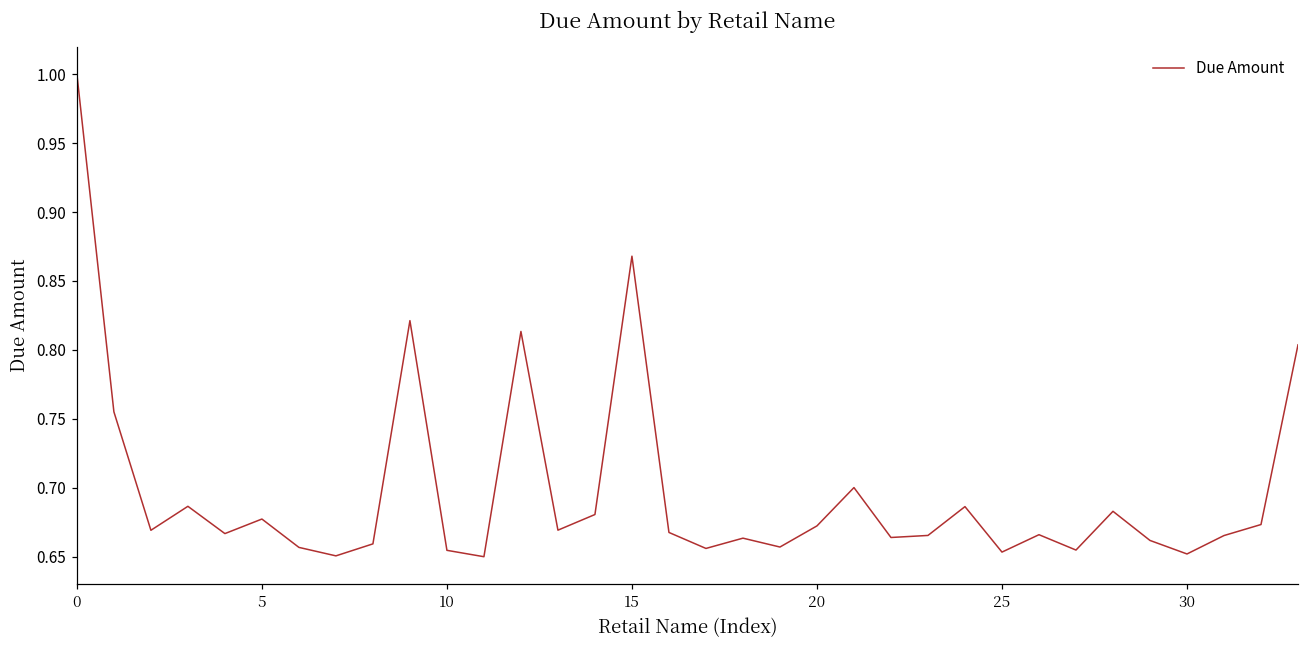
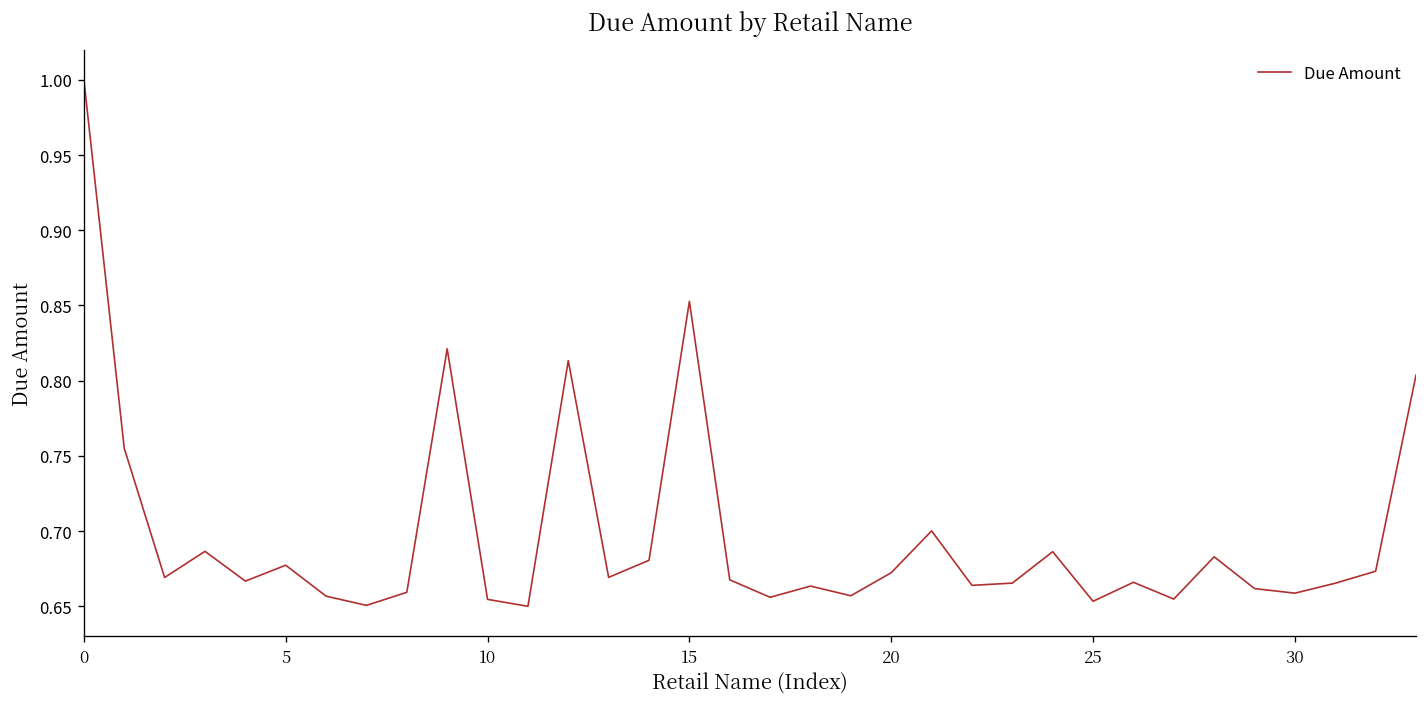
15: 0.868 -> 0.853
30: 0.652 -> 0.659
